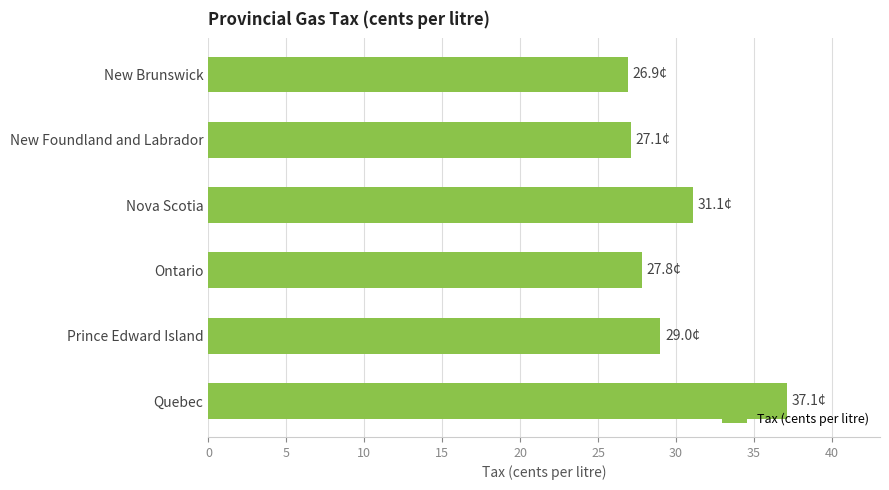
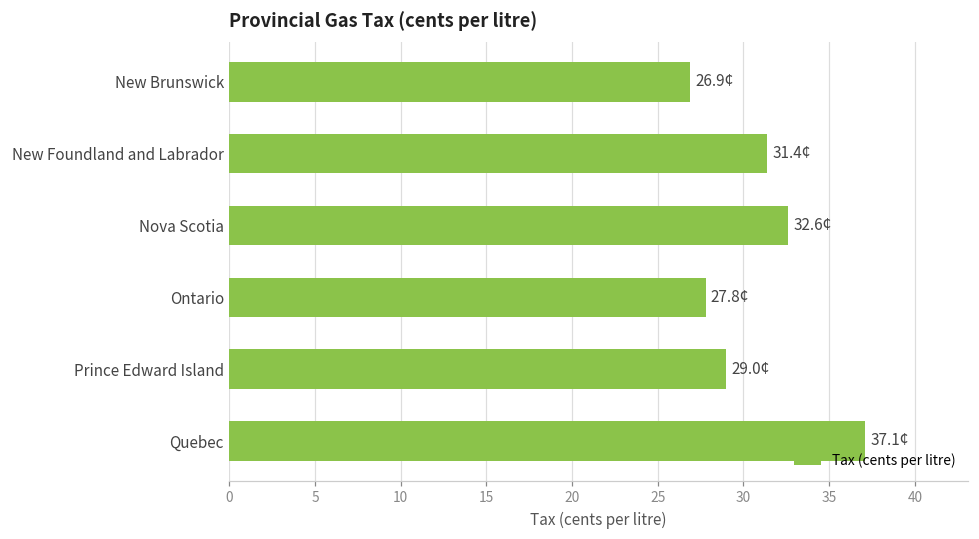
New Foundland and Labrador: 27.1¢ -> 31.4¢
Nova Scotia: 31.1¢ -> 32.6¢
